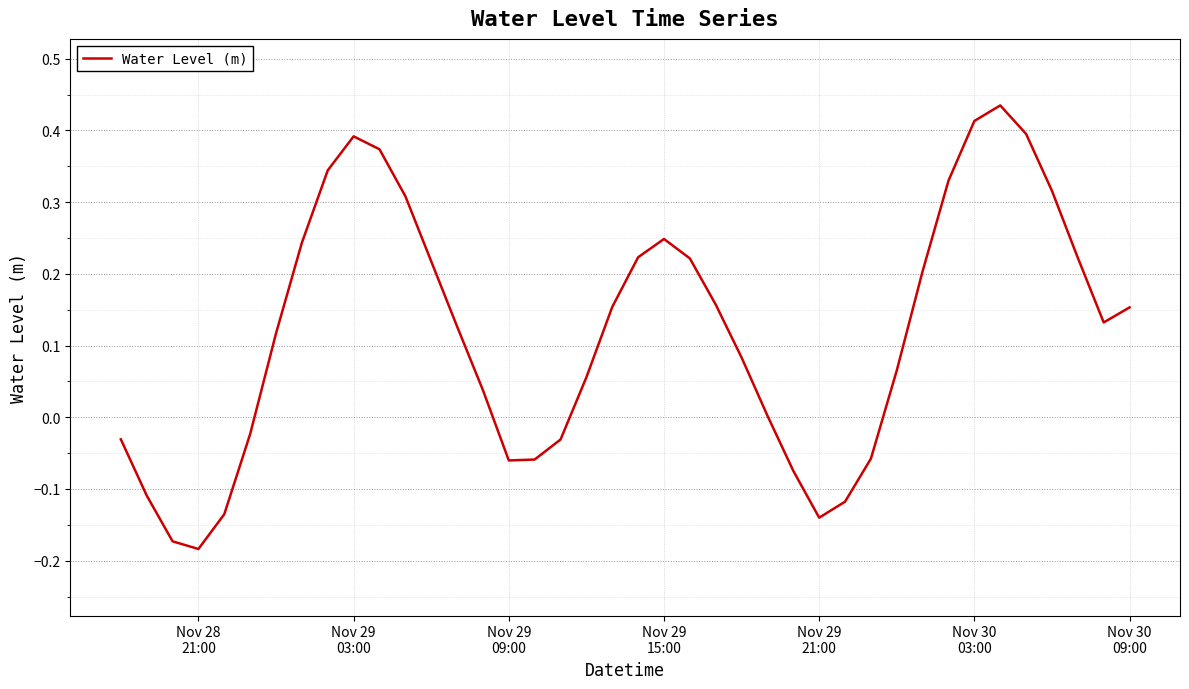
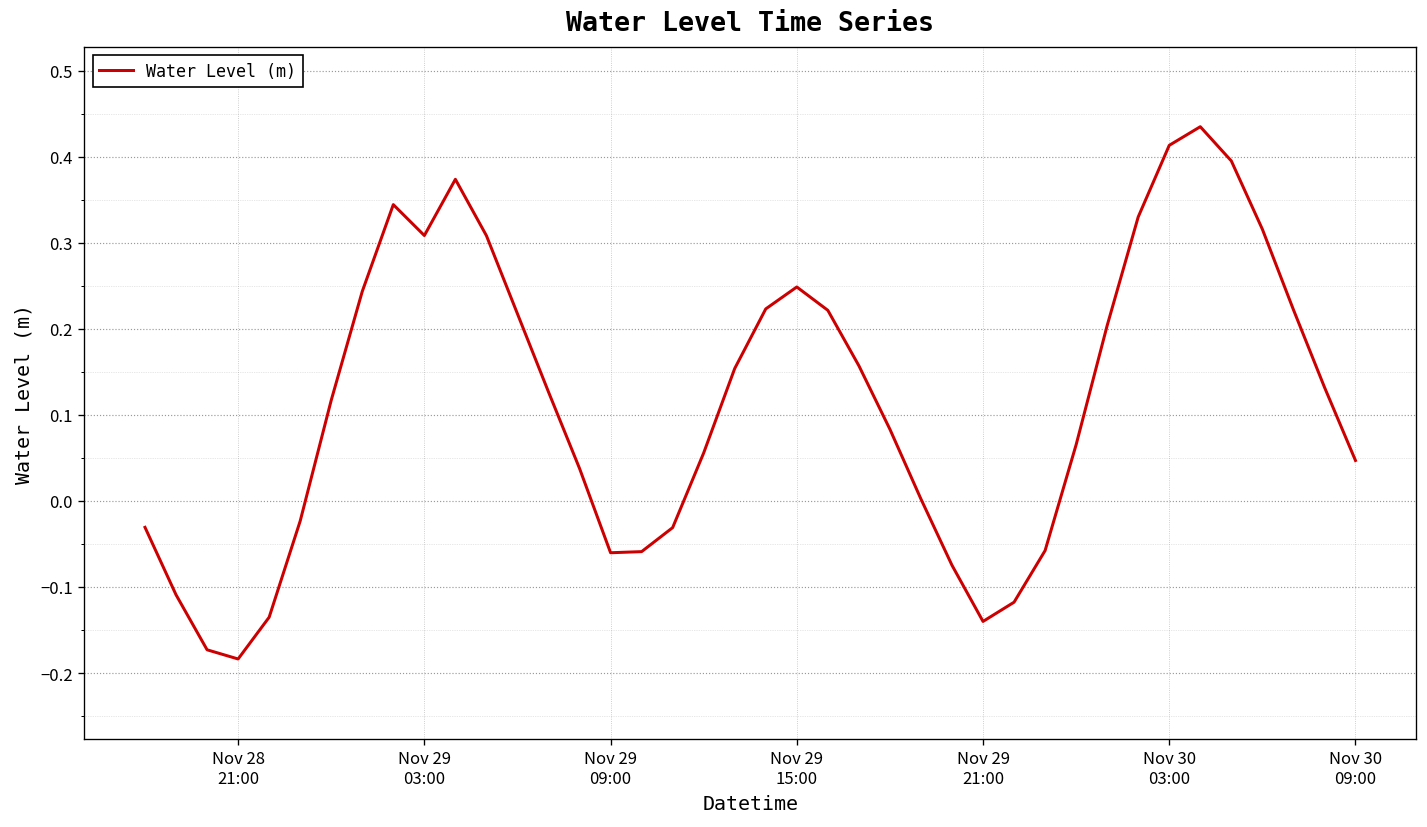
Nov 29 03:00: 0.39 -> 0.31
Nov 30 09:00: 0.15 -> 0.05
